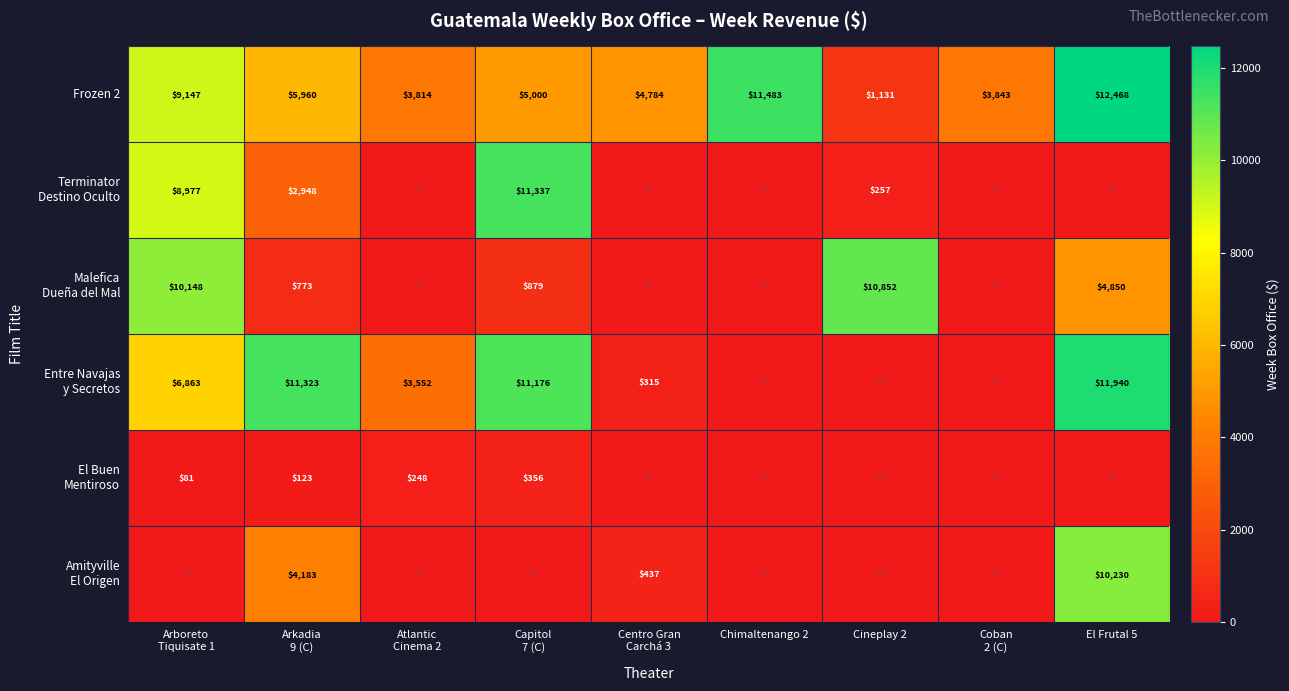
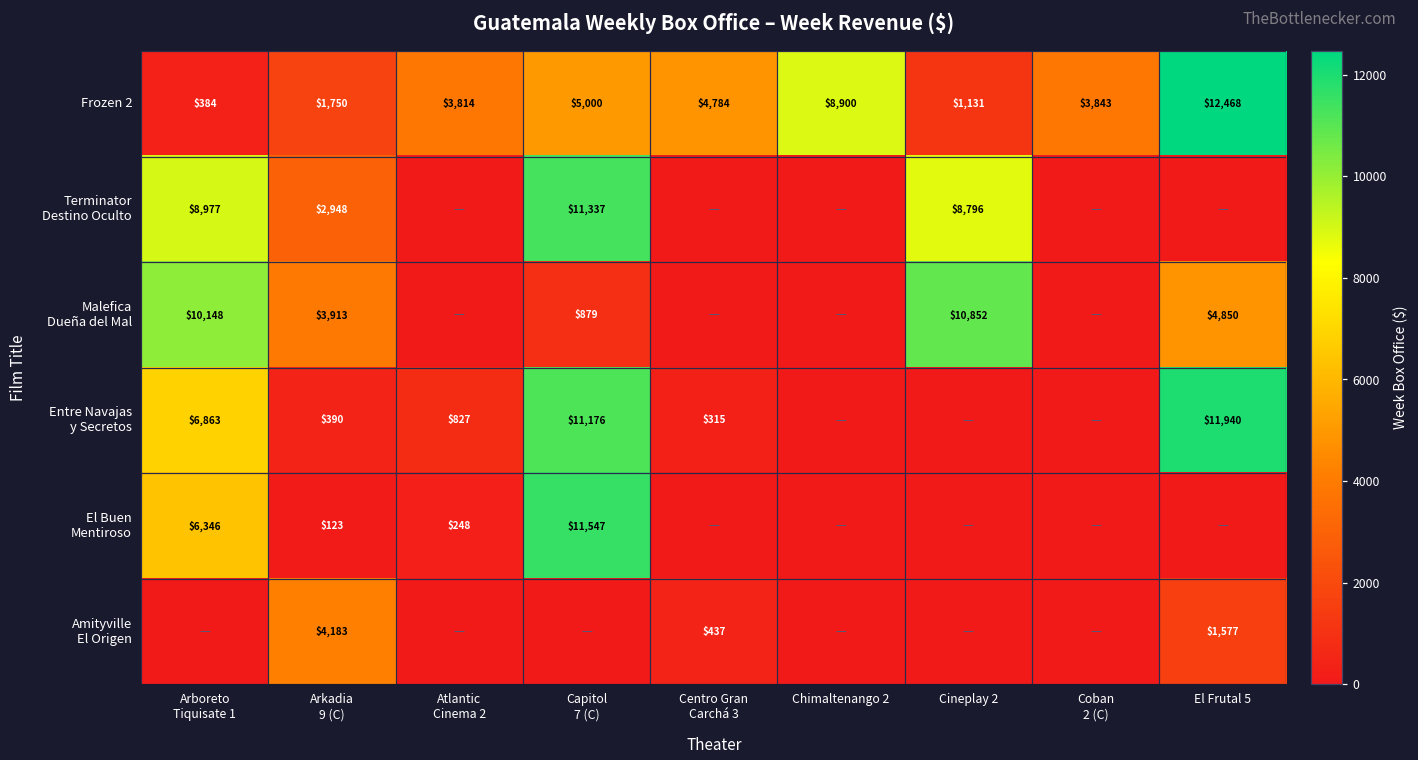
Frozen 2, Arboreto Tiquisate 1: $9,147 -> $384
Frozen 2, Arkadia 9 (C): $5,960 -> $1,750
Frozen 2, Chimaltenango 2: $11,483 -> $8,900
Terminator Destino Oculto, Cineplay 2: $257 -> $8,796
Malefica Dueña del Mal, Arkadia 9 (C): $773 -> $3,913
Entre Navajas y Secretos, Arkadia 9 (C): $11,323 -> $390
Entre Navajas y Secretos, Atlantic Cinema 2: $3,552 -> $827
El Buen Mentiroso, Arboreto Tiquisate 1: $81 -> $6,346
El Buen Mentiroso, Capitol 7 (C): $356 -> $11,547
Amityville El Origen, El Frutal 5: $10,230 -> $1,577
